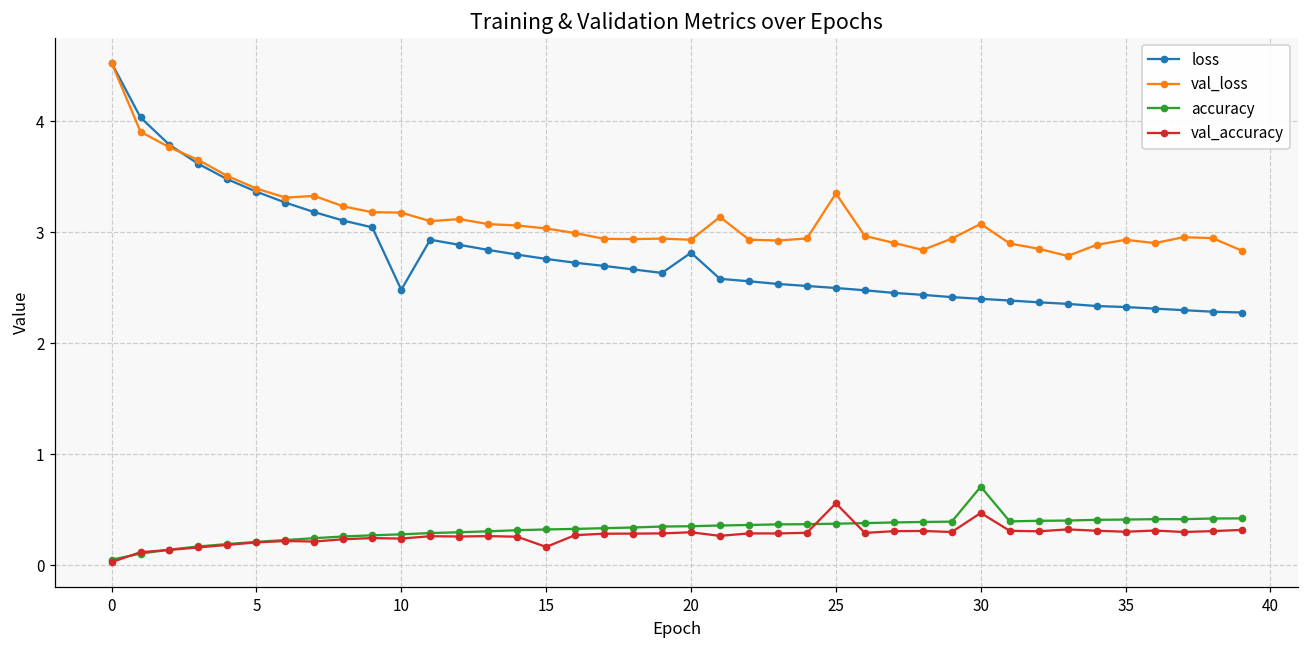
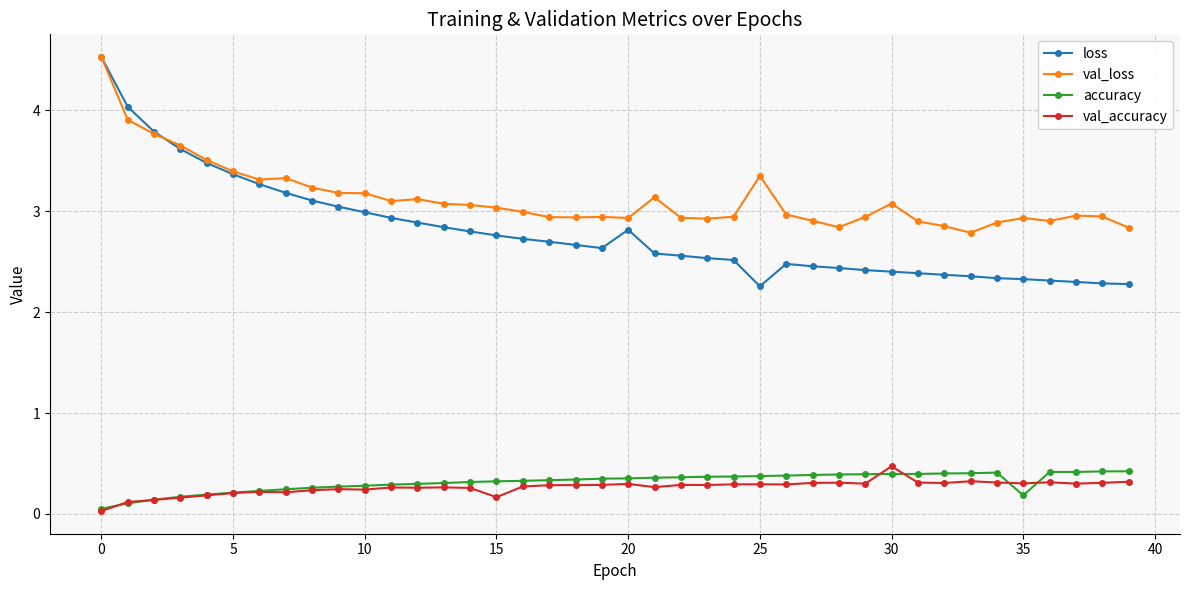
loss, 10: 2.48 -> 2.99
loss, 25: 2.50 -> 2.26
val_accuracy, 25: 0.56 -> 0.29
accuracy, 30: 0.71 -> 0.40
accuracy, 35: 0.41 -> 0.18
